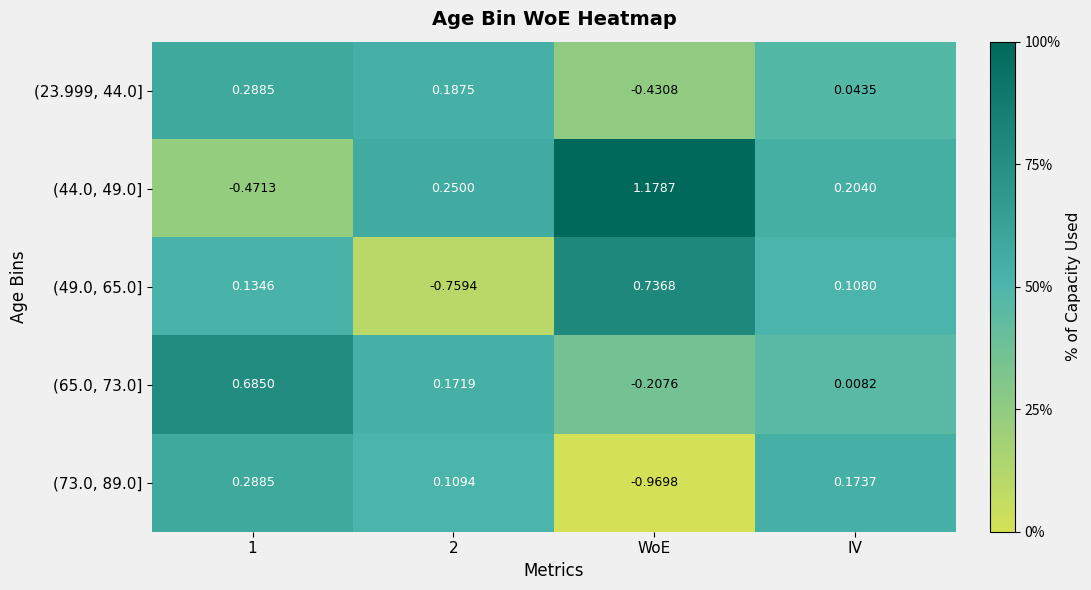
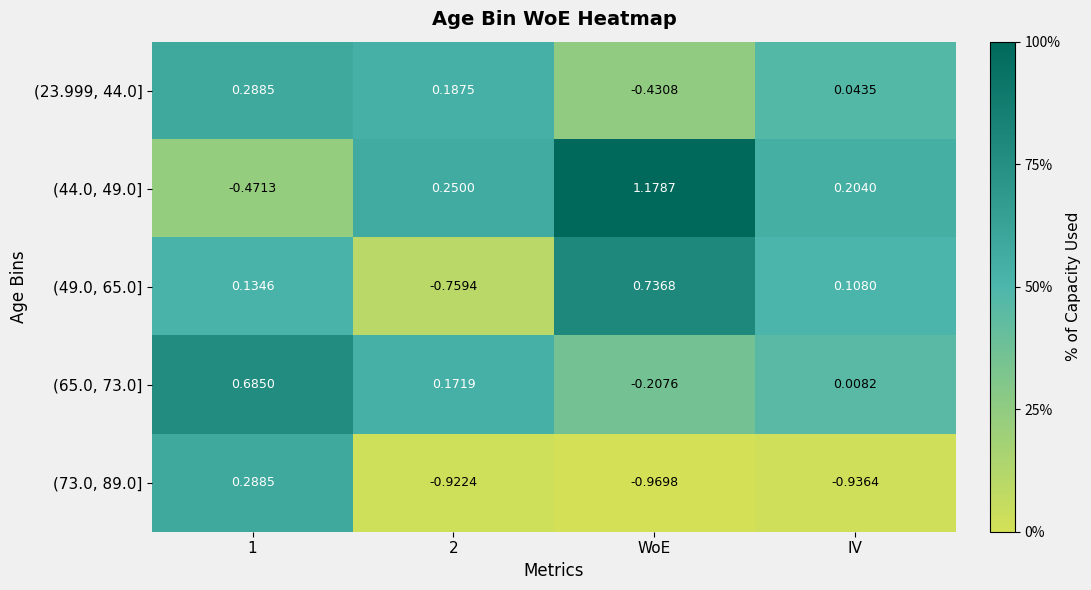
(73.0, 89.0], 2: 0.1094 -> -0.9224
(73.0, 89.0], IV: 0.1737 -> -0.9364
